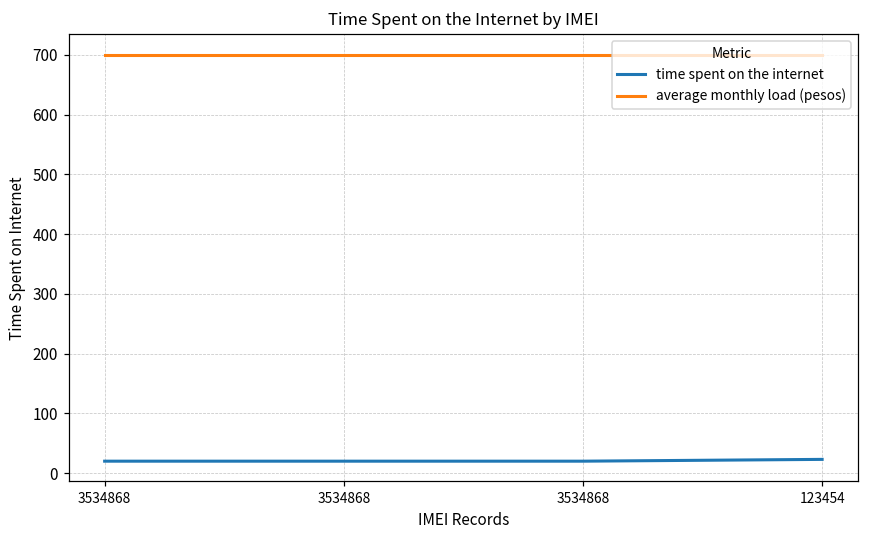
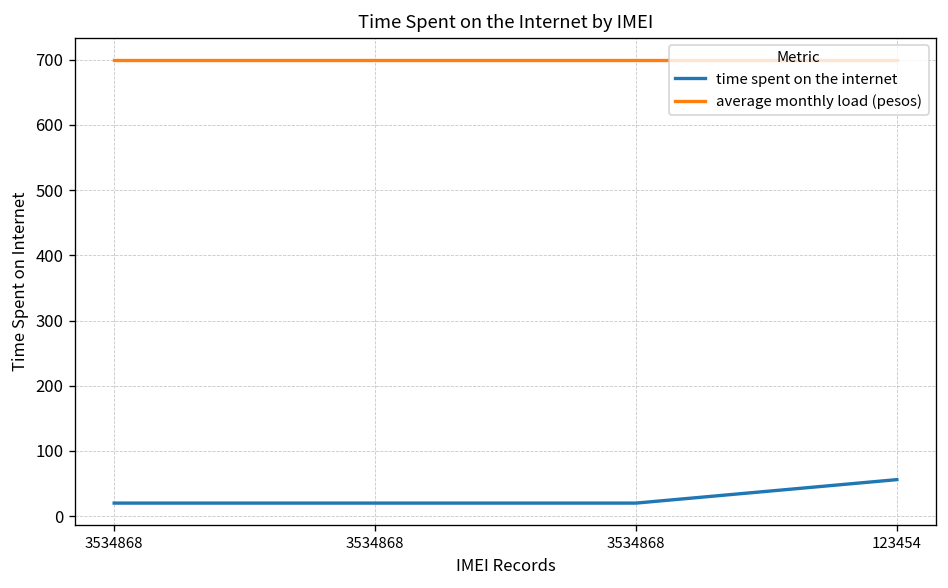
time spent on the internet, 123454: 20 -> 60
